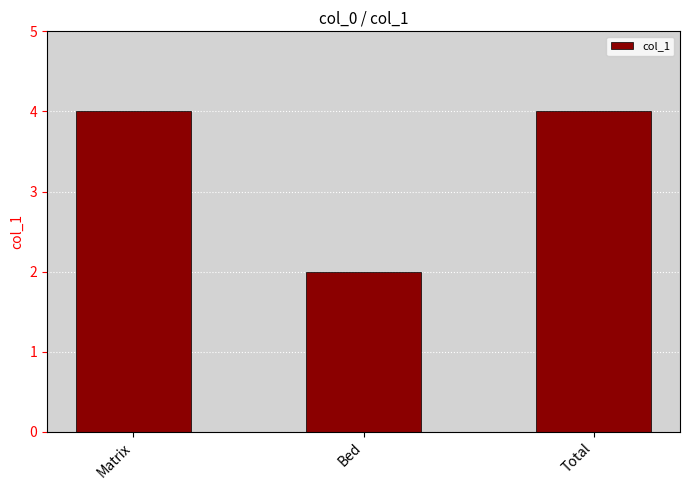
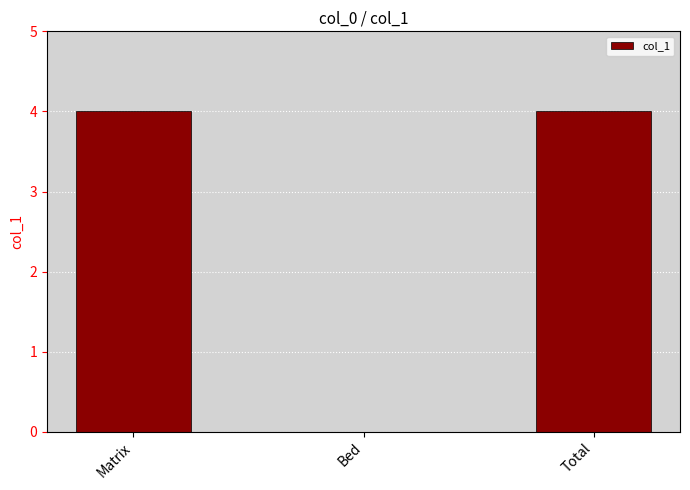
Bed: 2 -> 0
